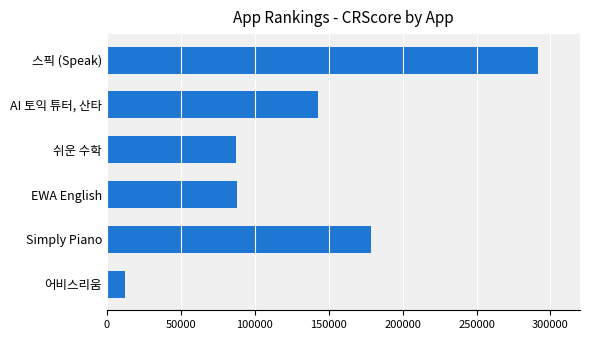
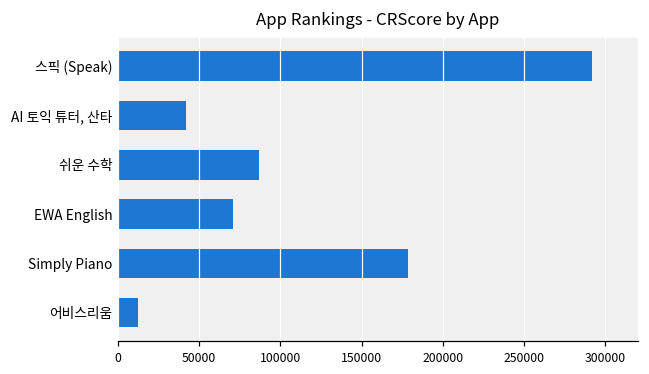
AI 토익 튜터, 산타: 143000 -> 42000
EWA English: 88000 -> 71000
